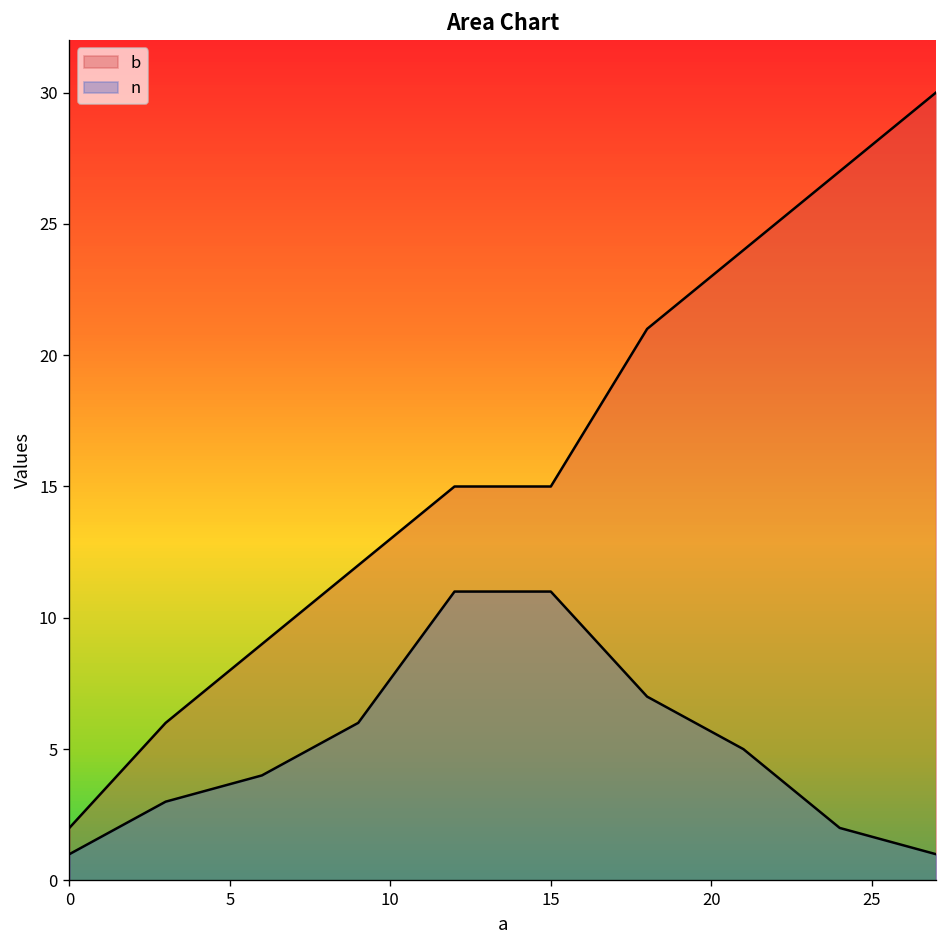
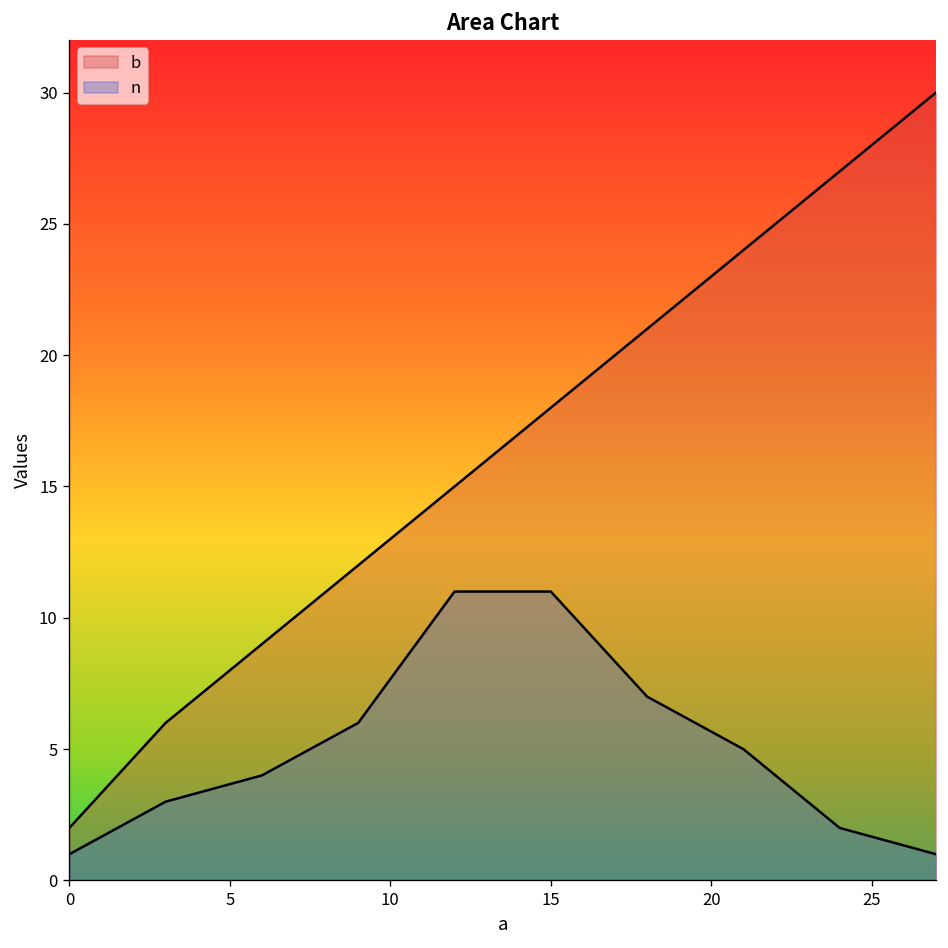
b, 15: 15 -> 18
